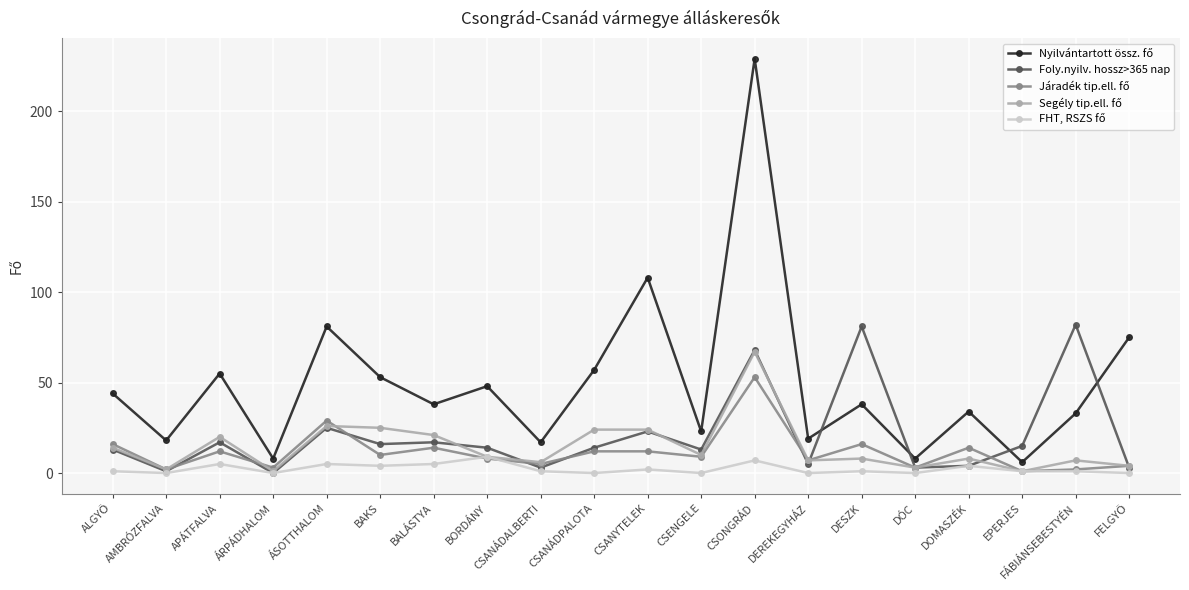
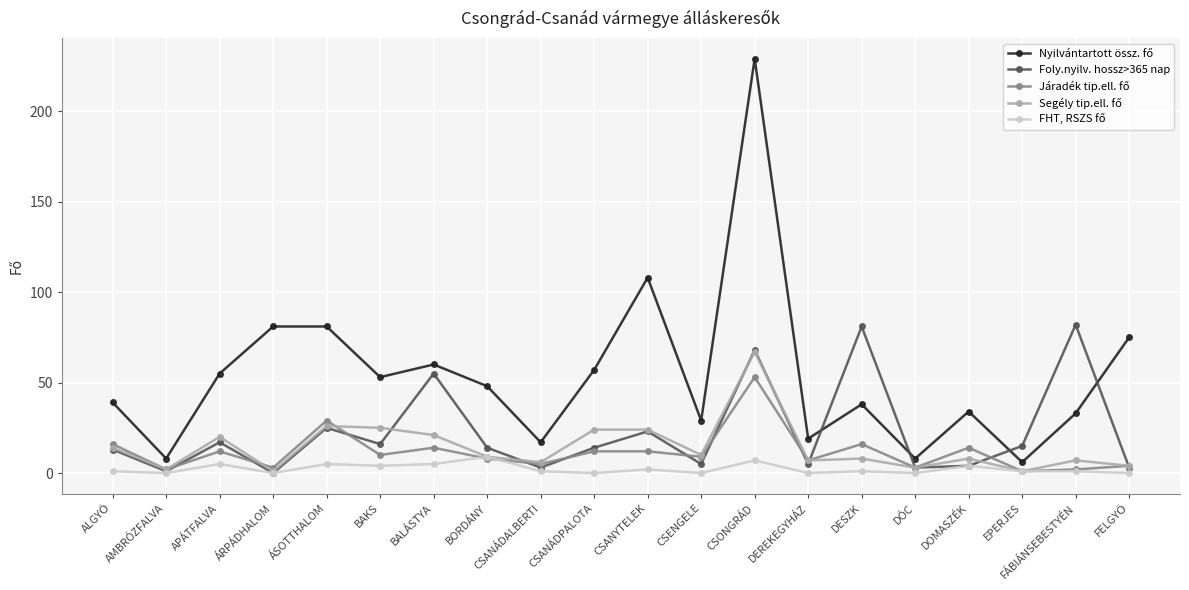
Nyilvántartott össz. fő, ALGYŐ: 44 -> 39
Nyilvántartott össz. fő, AMBRÓZFALVA: 18 -> 8
Nyilvántartott össz. fő, ÁRPÁDHALOM: 8 -> 81
Nyilvántartott össz. fő, BALÁSTYA: 38 -> 60
Foly.nyilv. hossz>365 nap, BALÁSTYA: 17 -> 55
Nyilvántartott össz. fő, CSENGELE: 23 -> 29
Foly.nyilv. hossz>365 nap, CSENGELE: 13 -> 5
